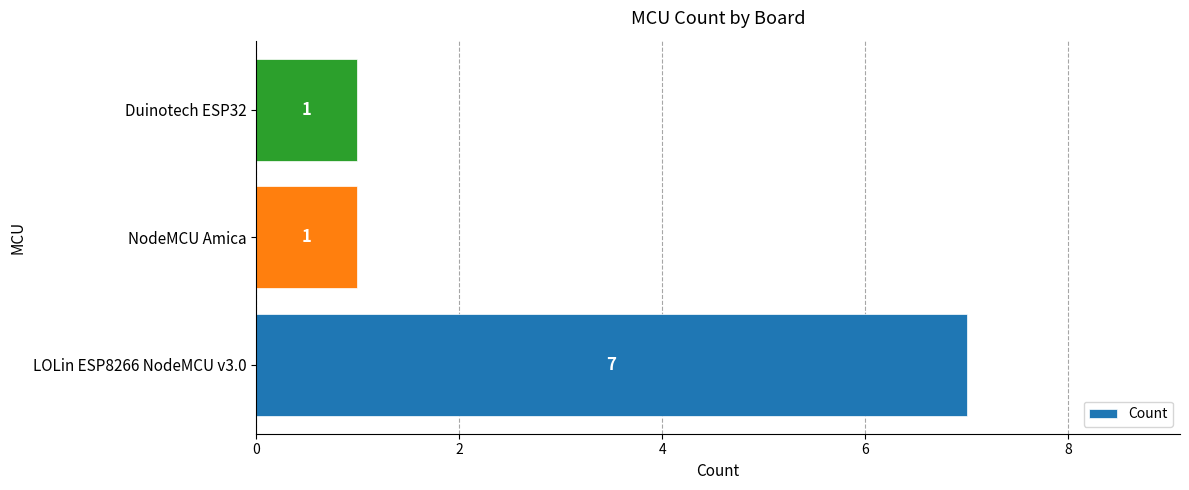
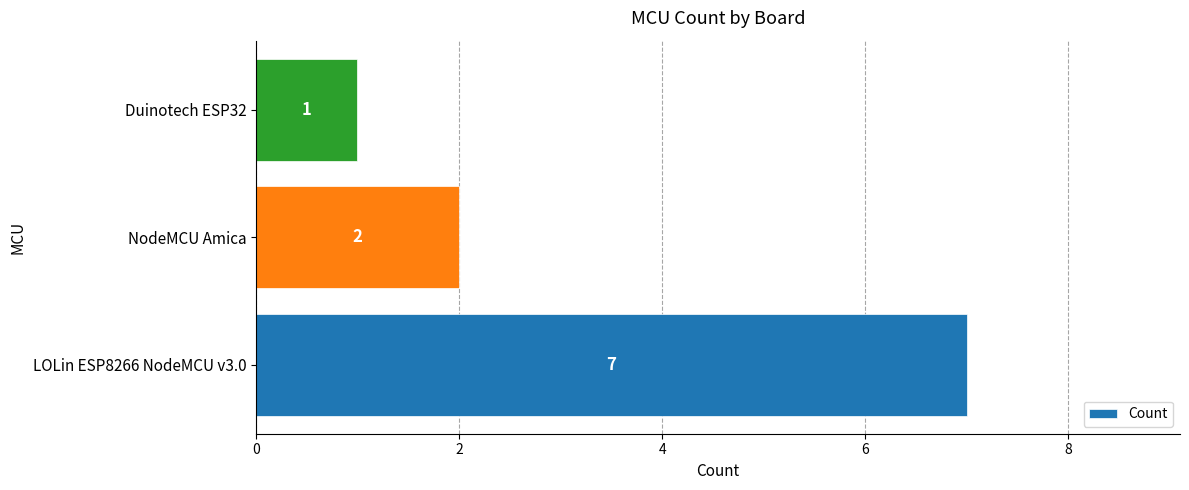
NodeMCU Amica: 1 -> 2
